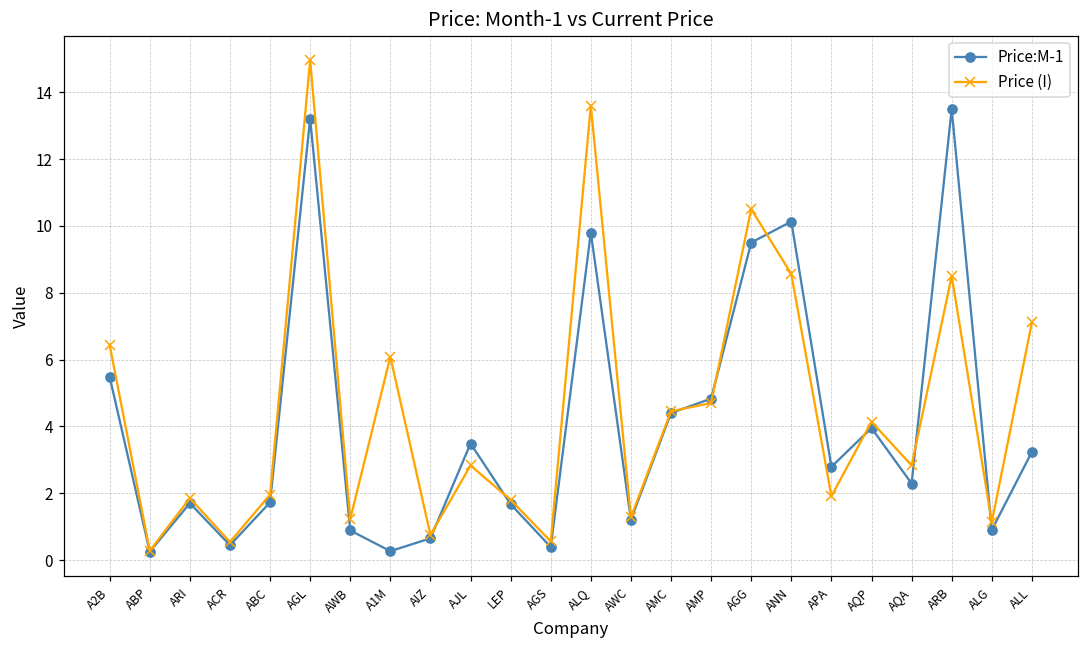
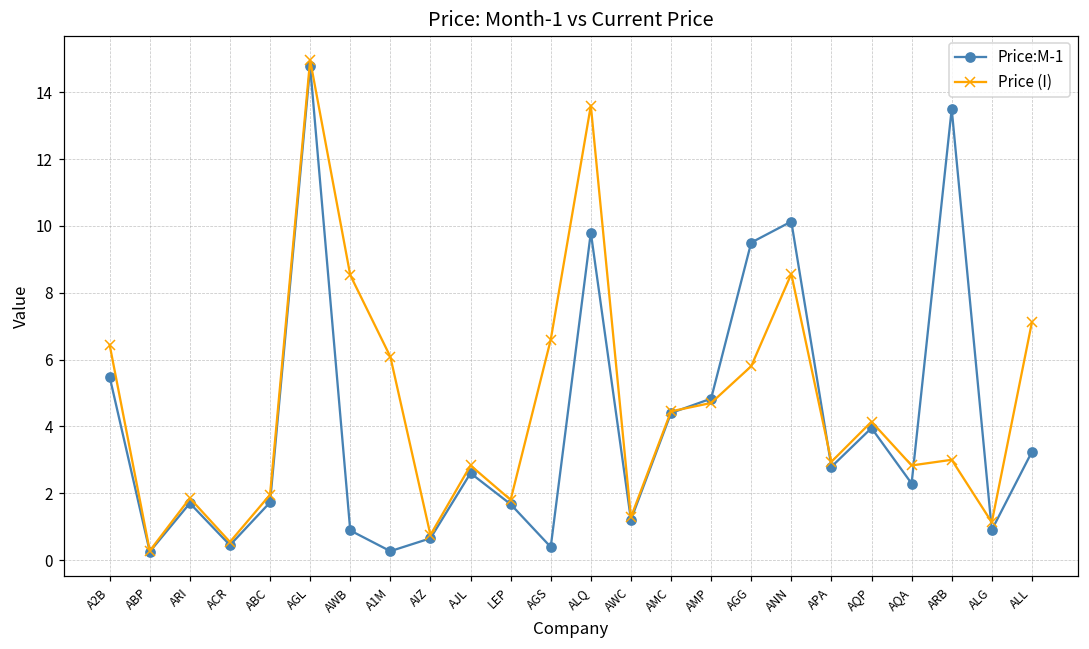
Price:M-1, AGL: 13.2 -> 14.8
Price (I), AWB: 1.2 -> 8.5
Price:M-1, AJL: 3.5 -> 2.6
Price (I), AGS: 0.6 -> 6.6
Price (I), AGG: 10.5 -> 5.8
Price (I), APA: 1.9 -> 2.9
Price (I), ARB: 8.5 -> 3.0
